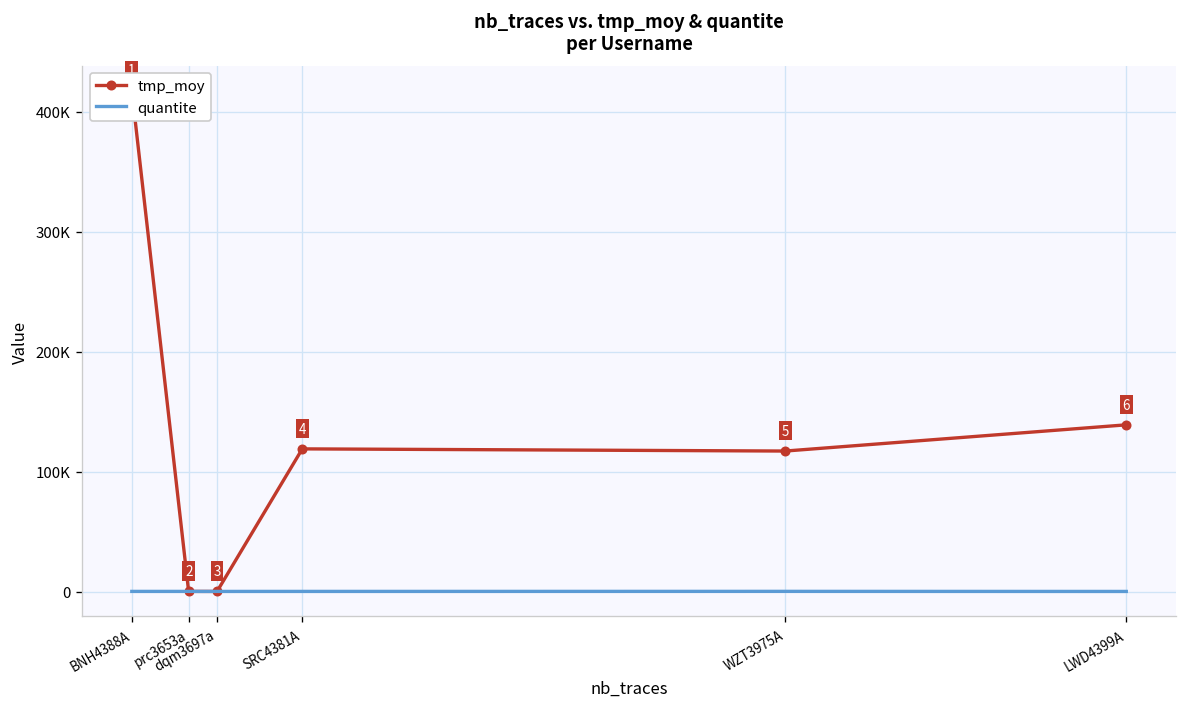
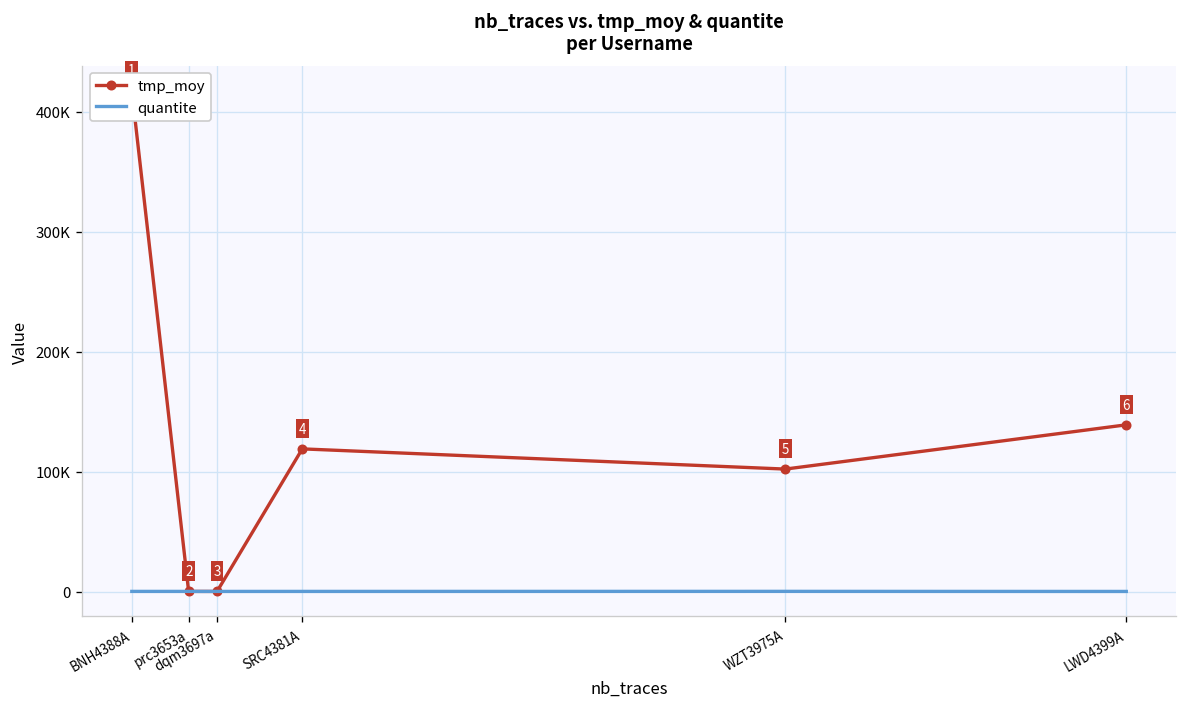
tmp_moy, WZT3975A: 120000 -> 100000
